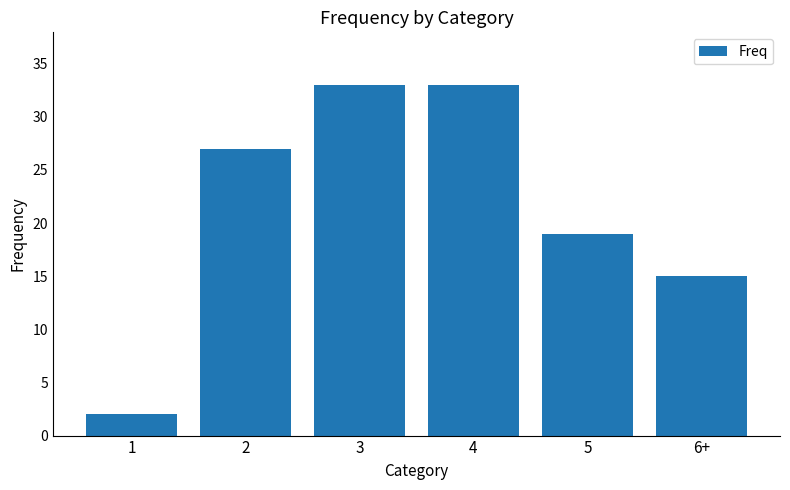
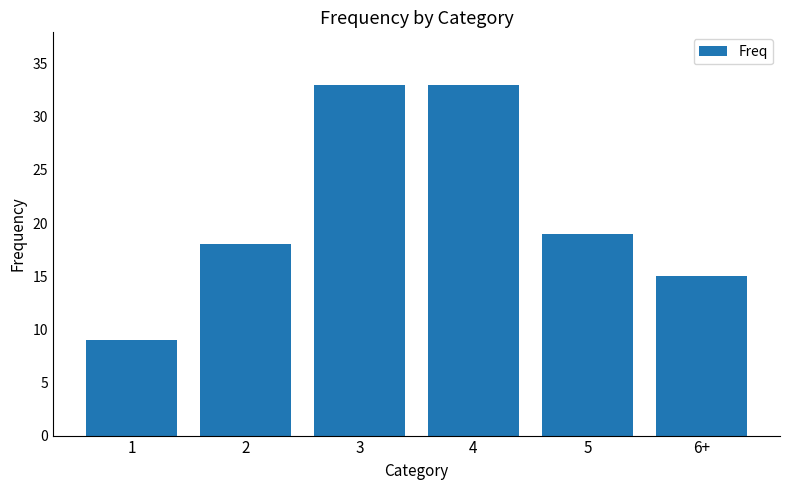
1: 2 -> 9
2: 27 -> 18
